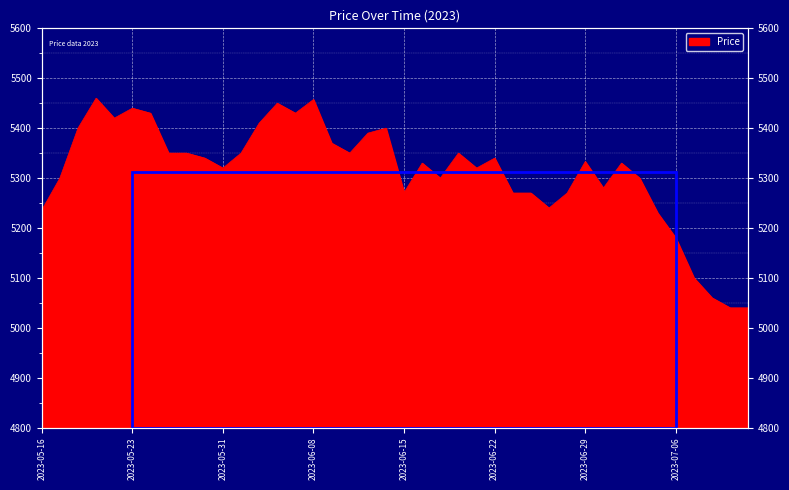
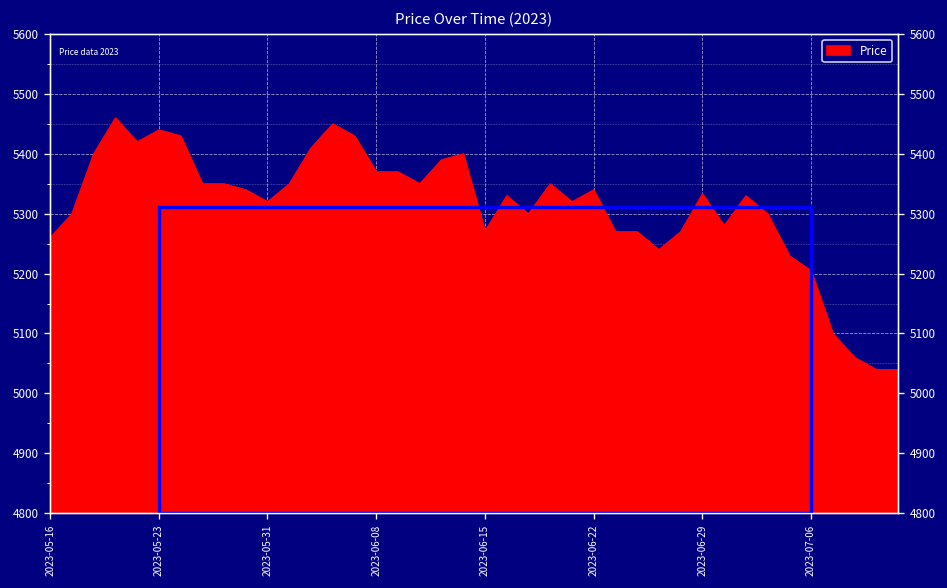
2023-05-16: 5240 -> 5260
2023-06-08: 5460 -> 5370
2023-07-06: 5180 -> 5200
